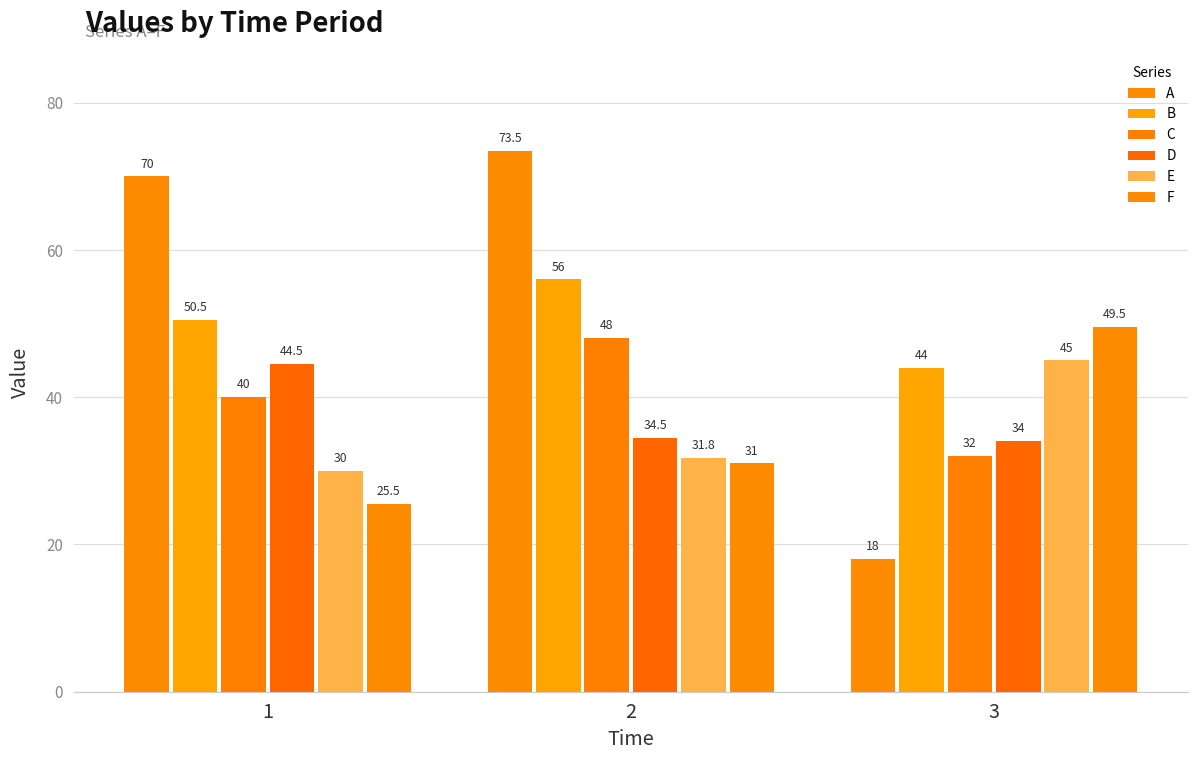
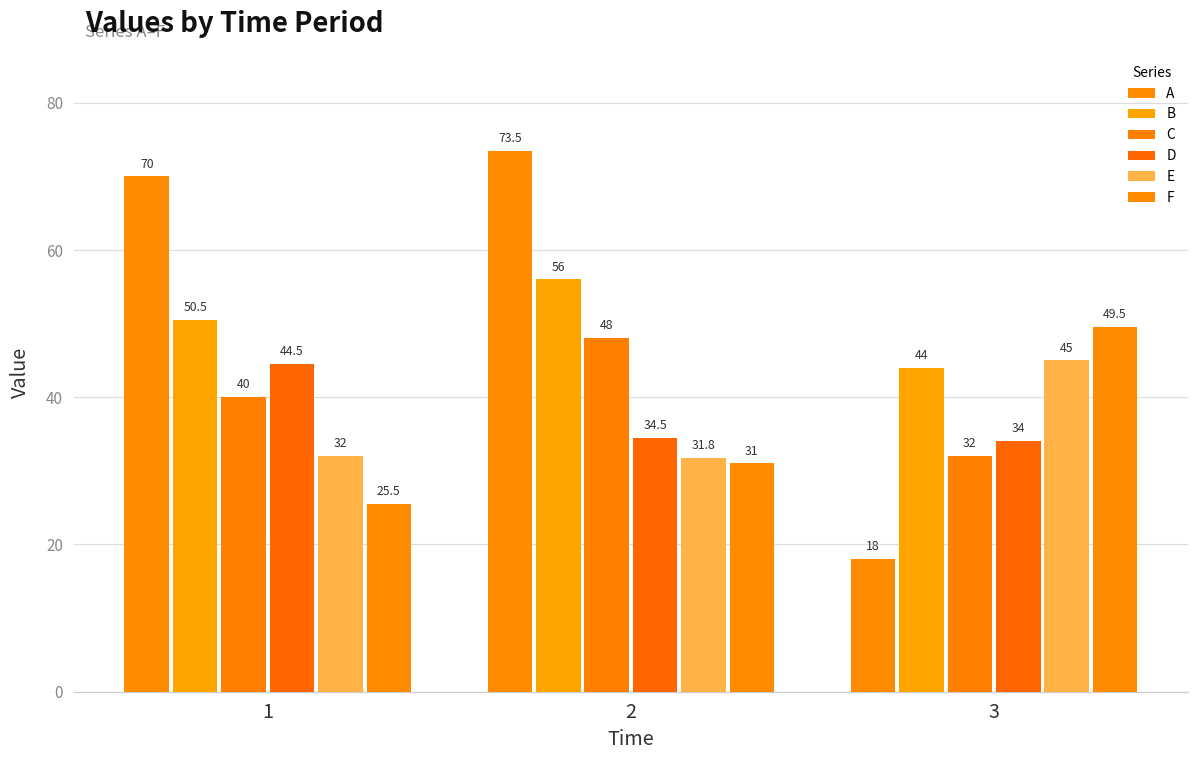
E, 1: 30 -> 32
